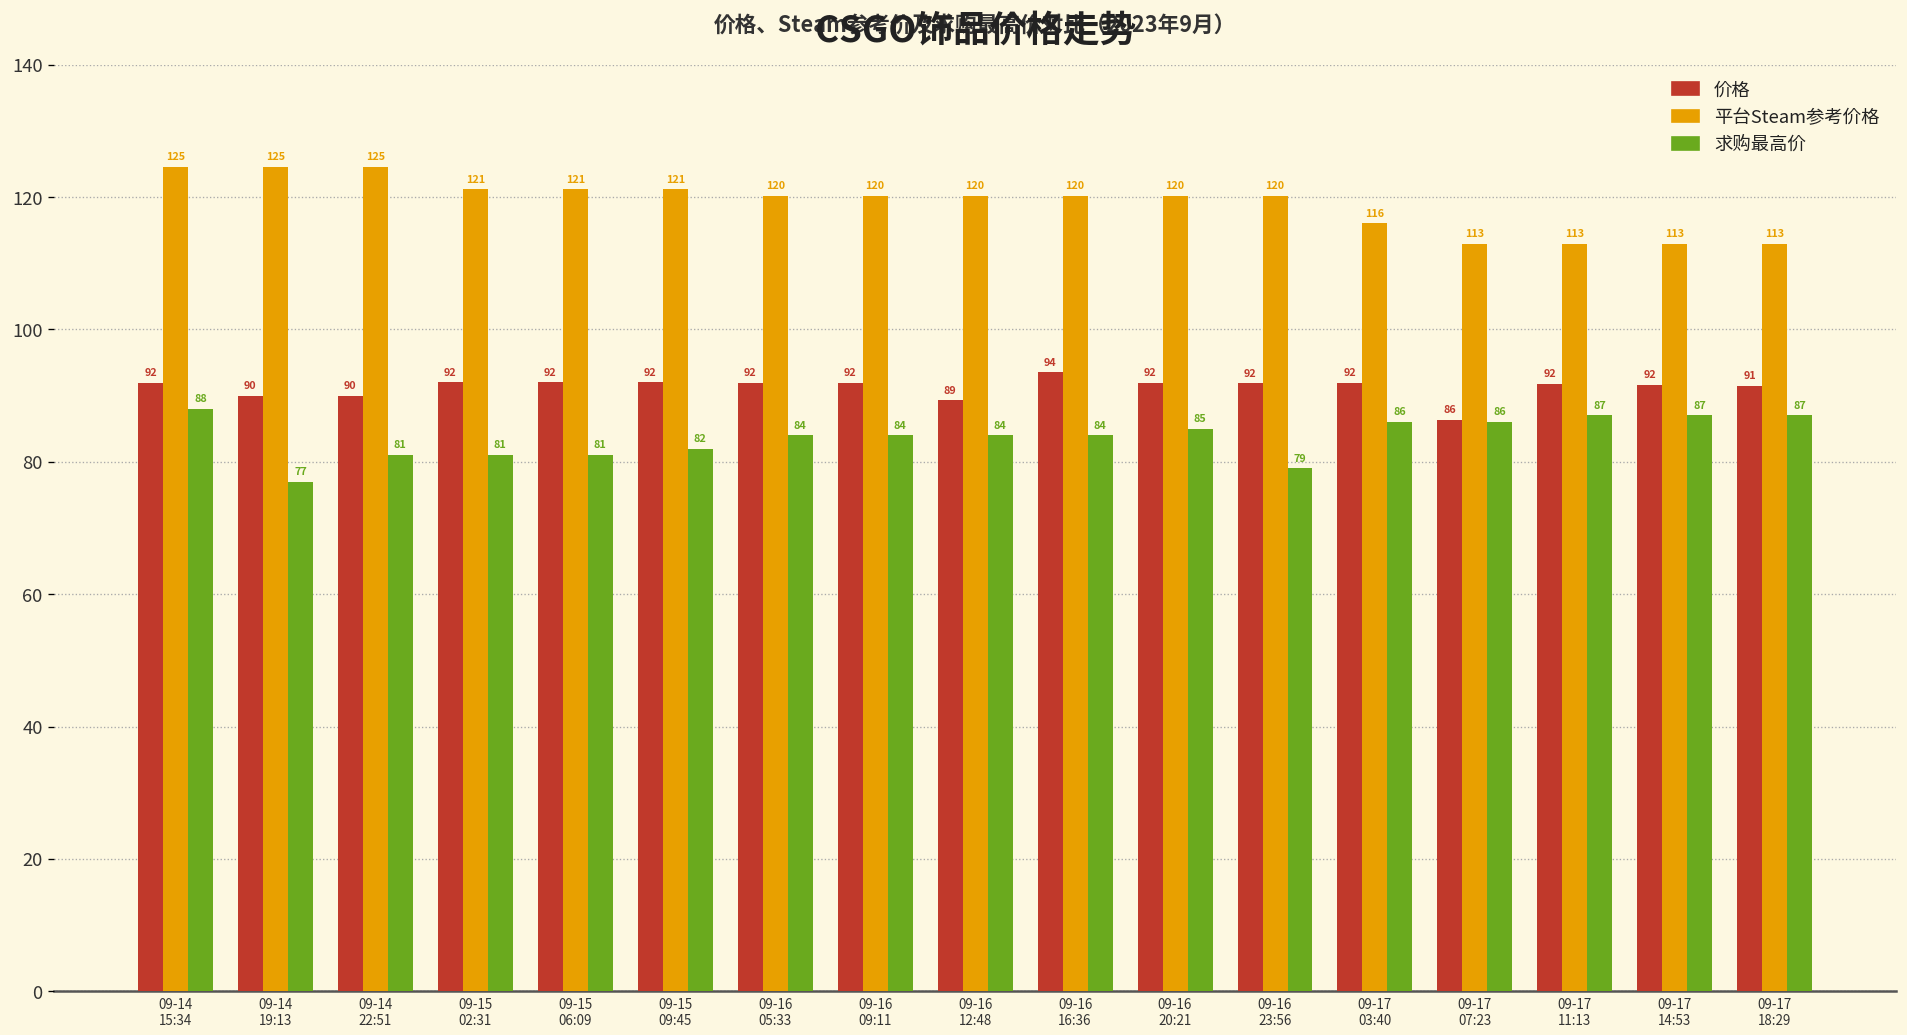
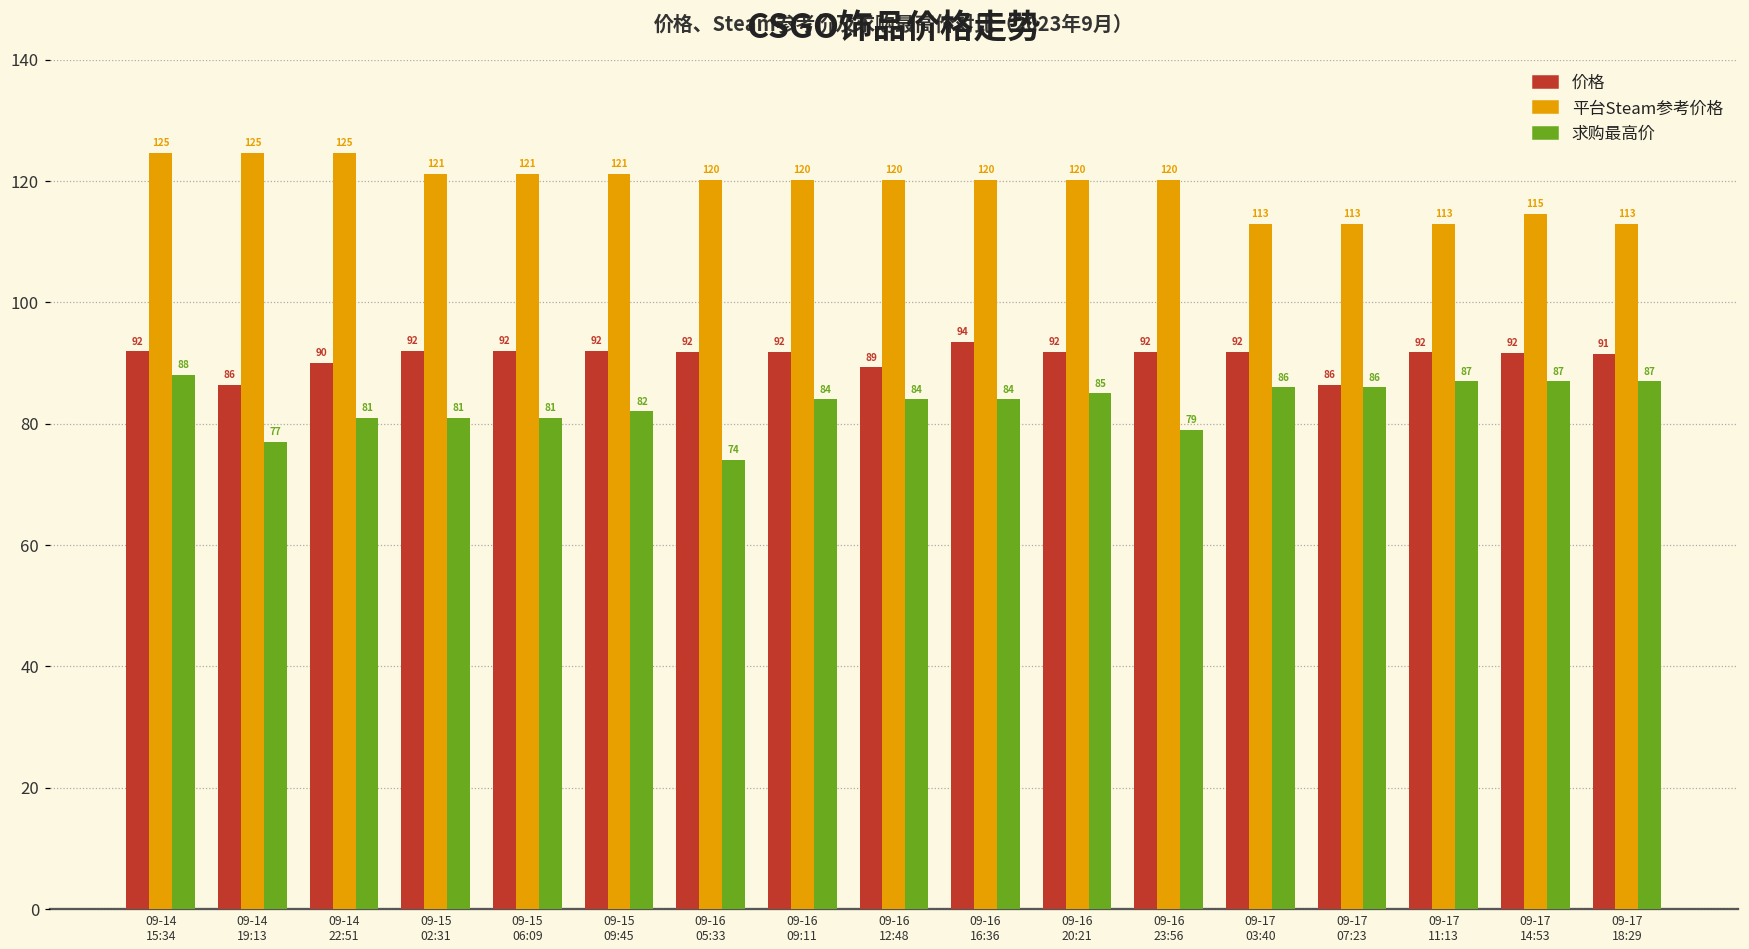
价格, 09-14 19:13: 90 -> 86
求购最高价, 09-16 05:33: 84 -> 74
平台Steam参考价格, 09-17 03:40: 116 -> 113
平台Steam参考价格, 09-17 14:53: 113 -> 115
